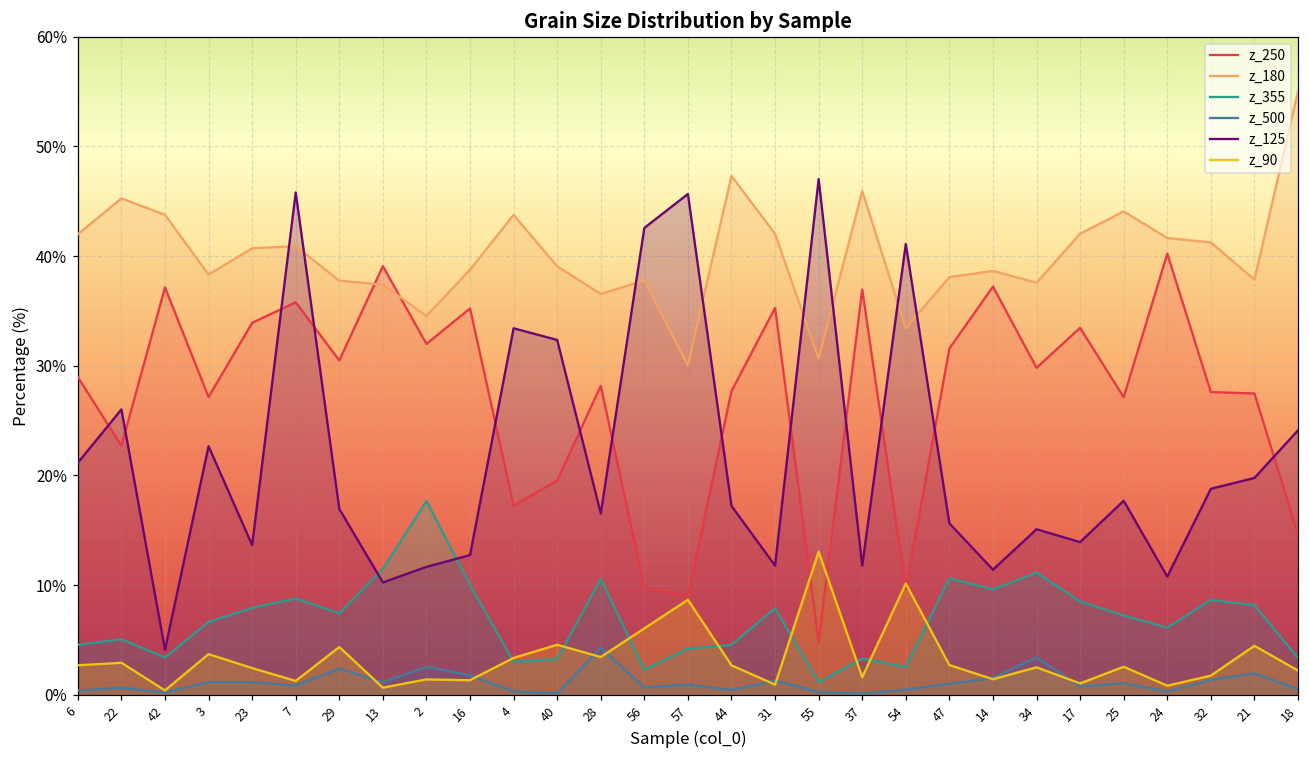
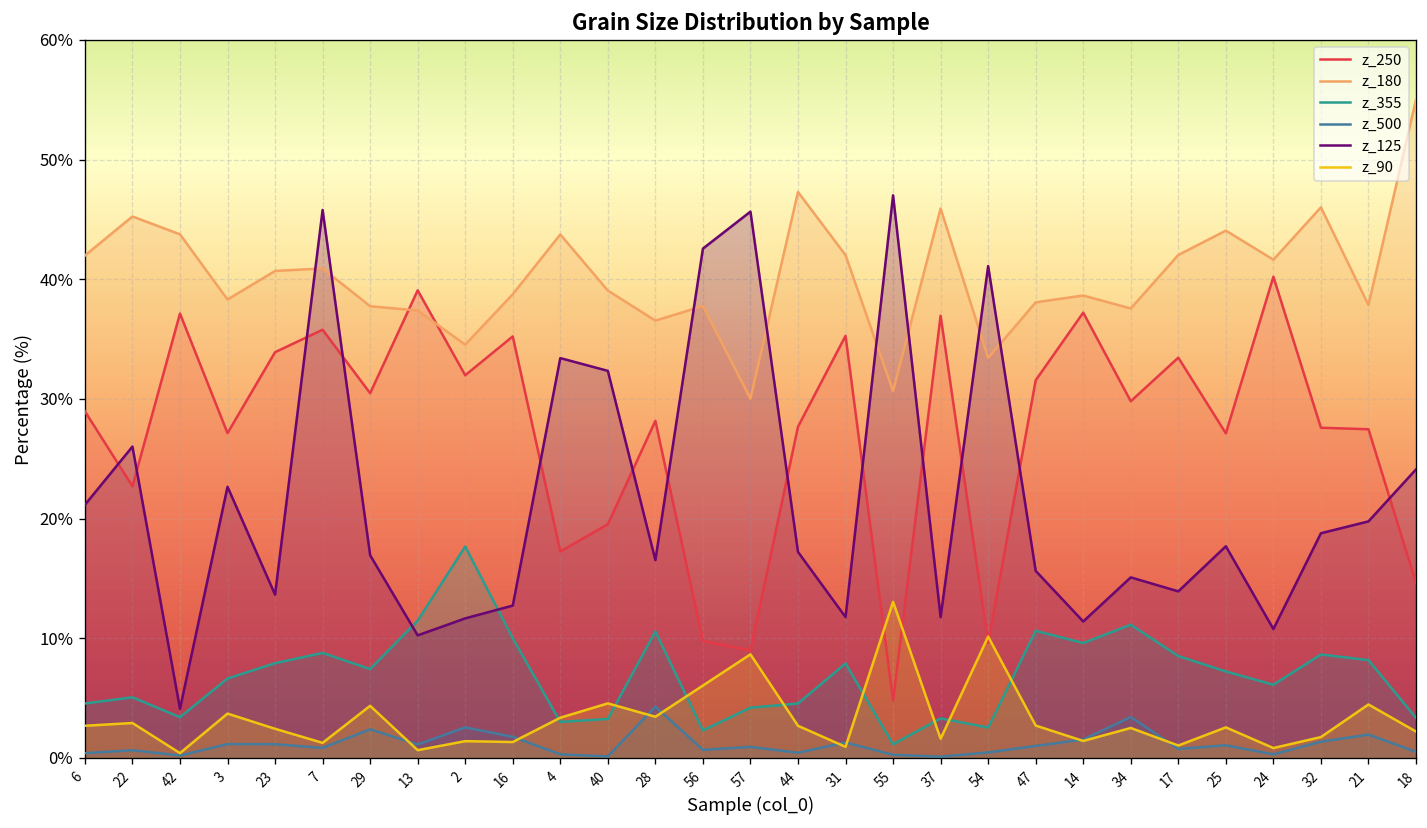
z_180, 32: 41% -> 46%
